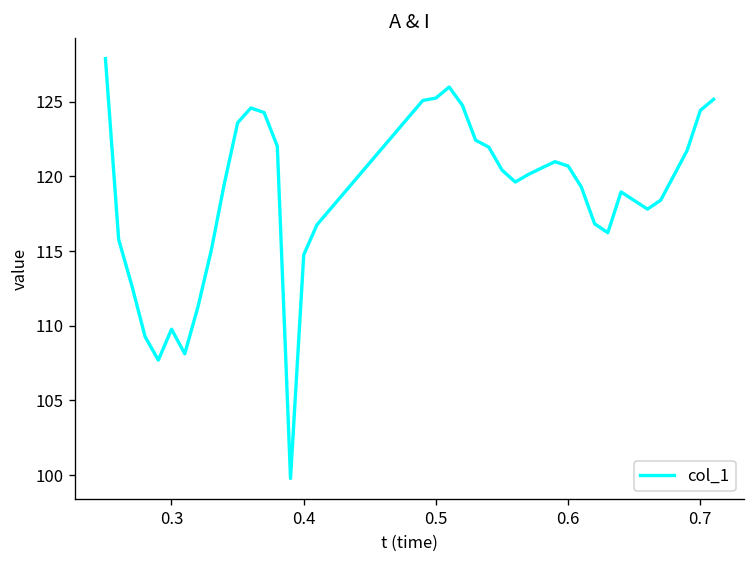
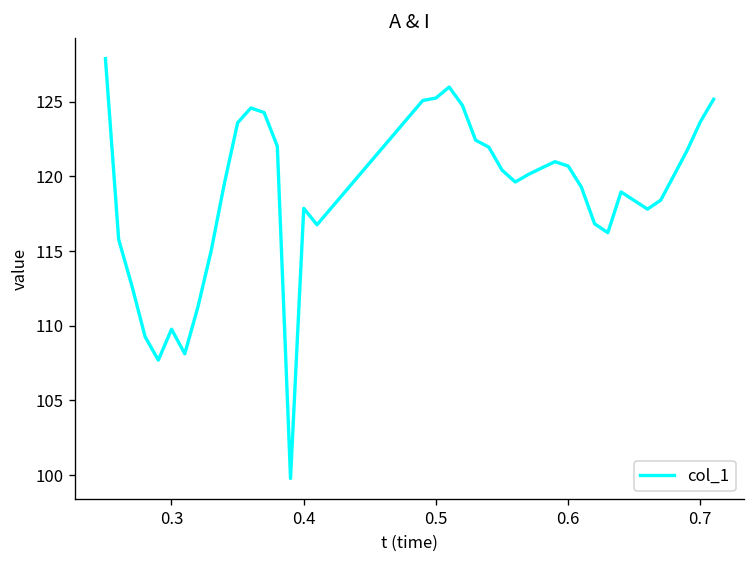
0.4: 114.7 -> 117.9
0.7: 124.4 -> 123.7
